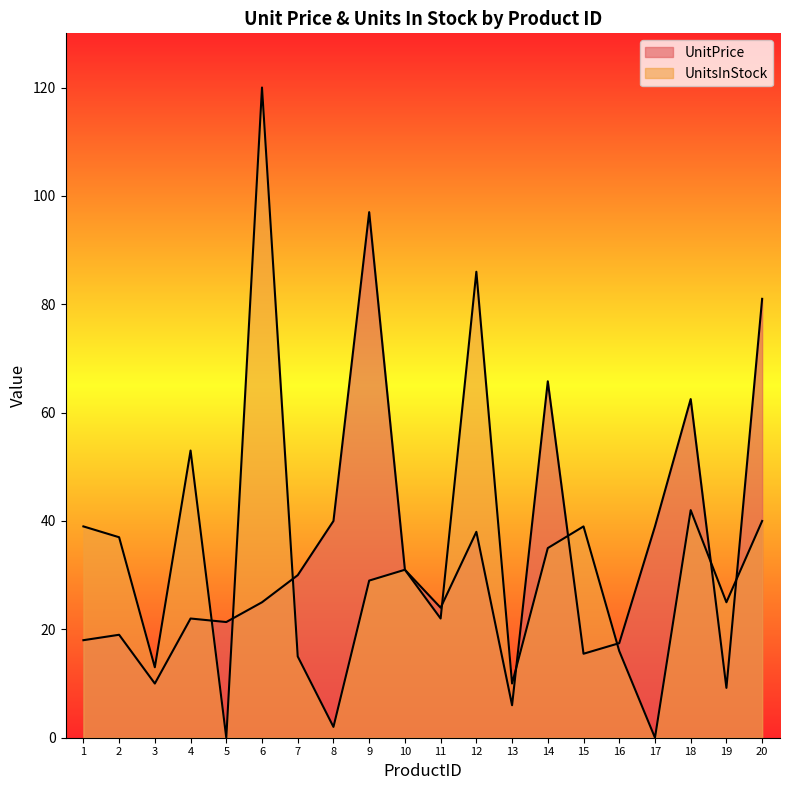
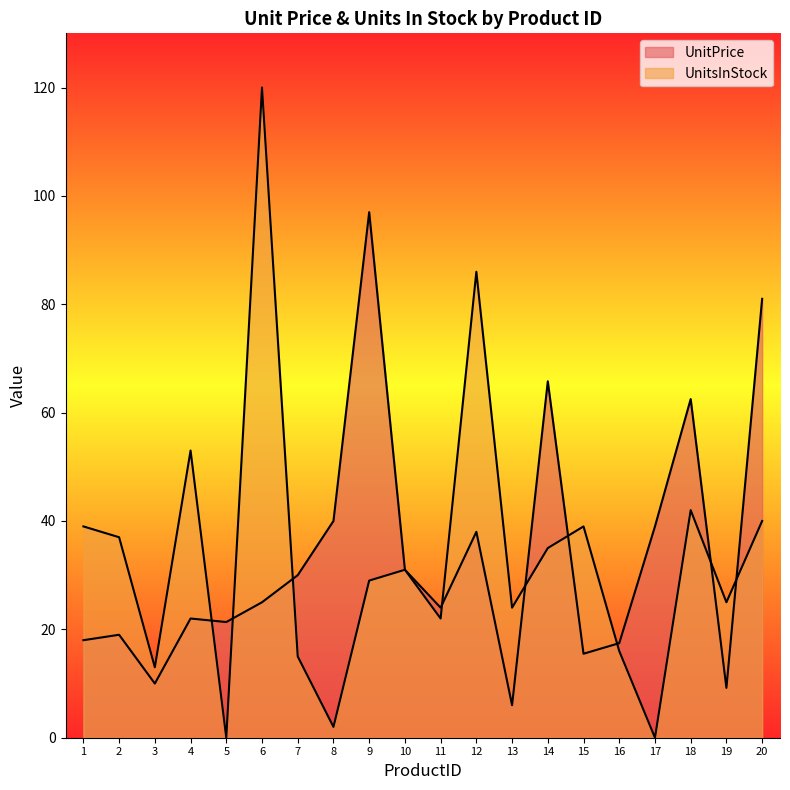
UnitsInStock, 13: 10 -> 24
